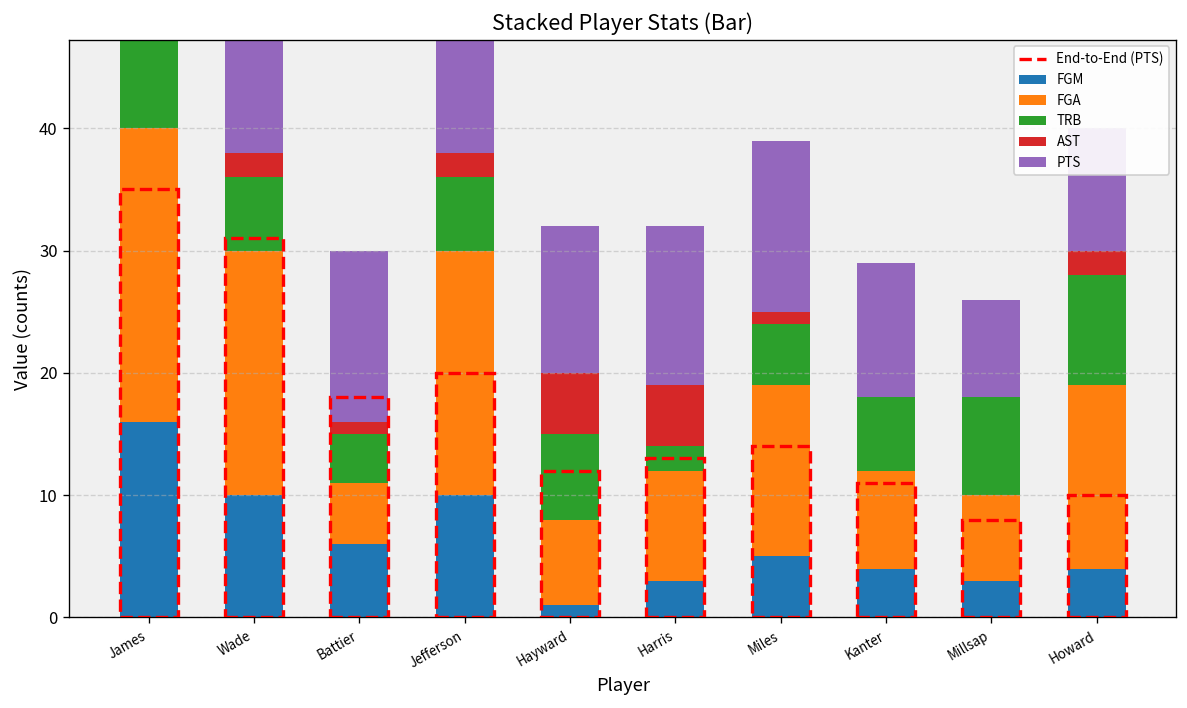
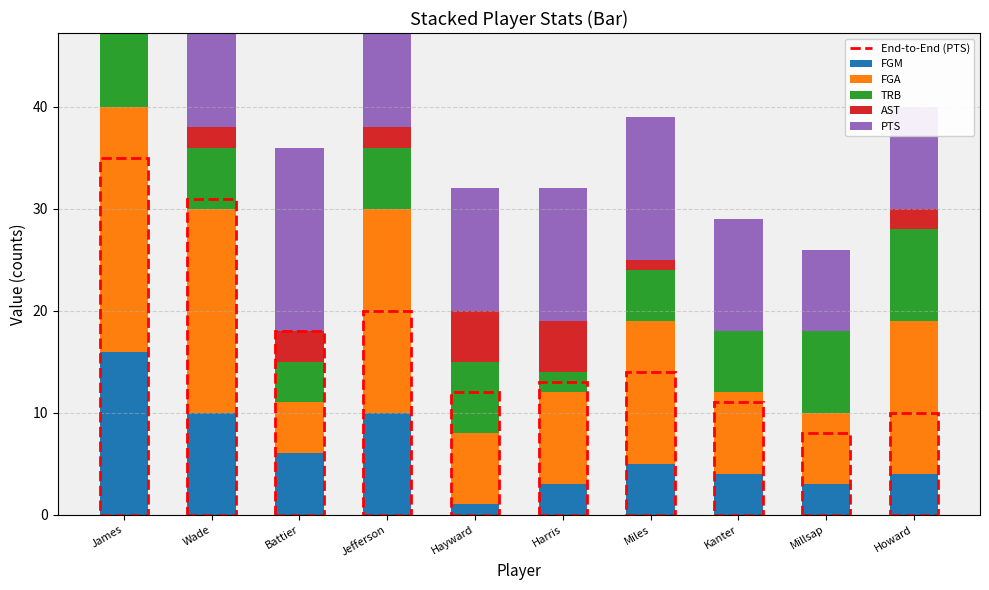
AST, Battier: 1 -> 3
PTS, Battier: 14 -> 18
